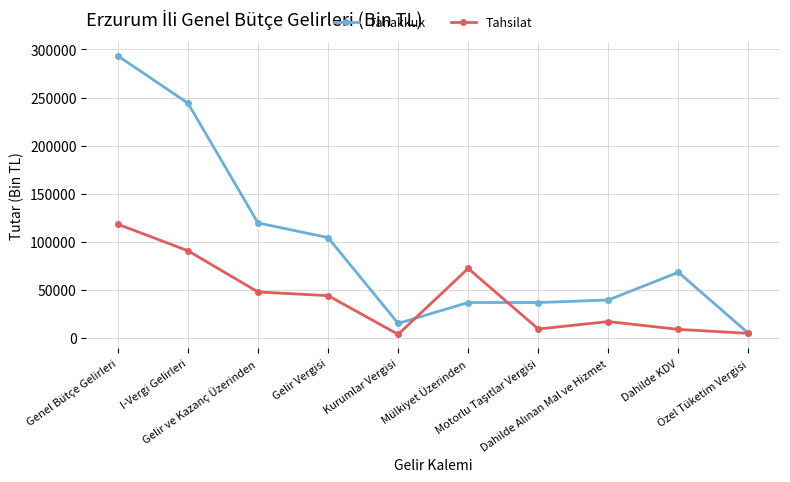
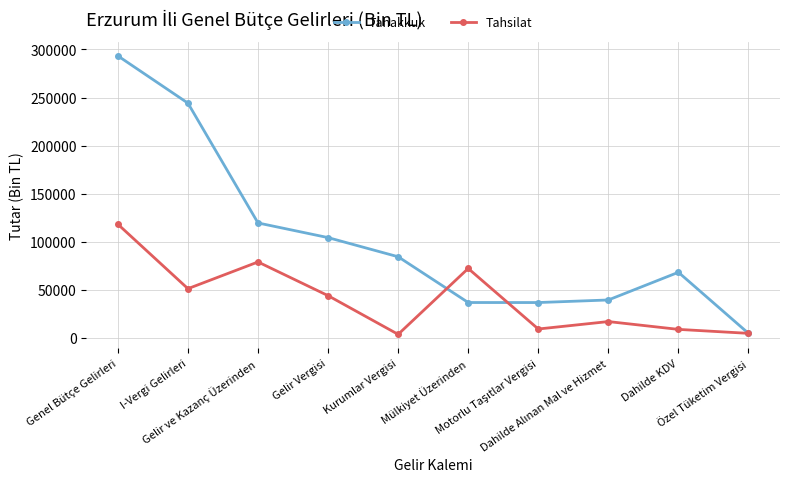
Tahsilat, I-Vergi Gelirleri: 90000 -> 50000
Tahsilat, Gelir ve Kazanç Üzerinden: 50000 -> 80000
Tahakkuk, Kurumlar Vergisi: 20000 -> 80000
